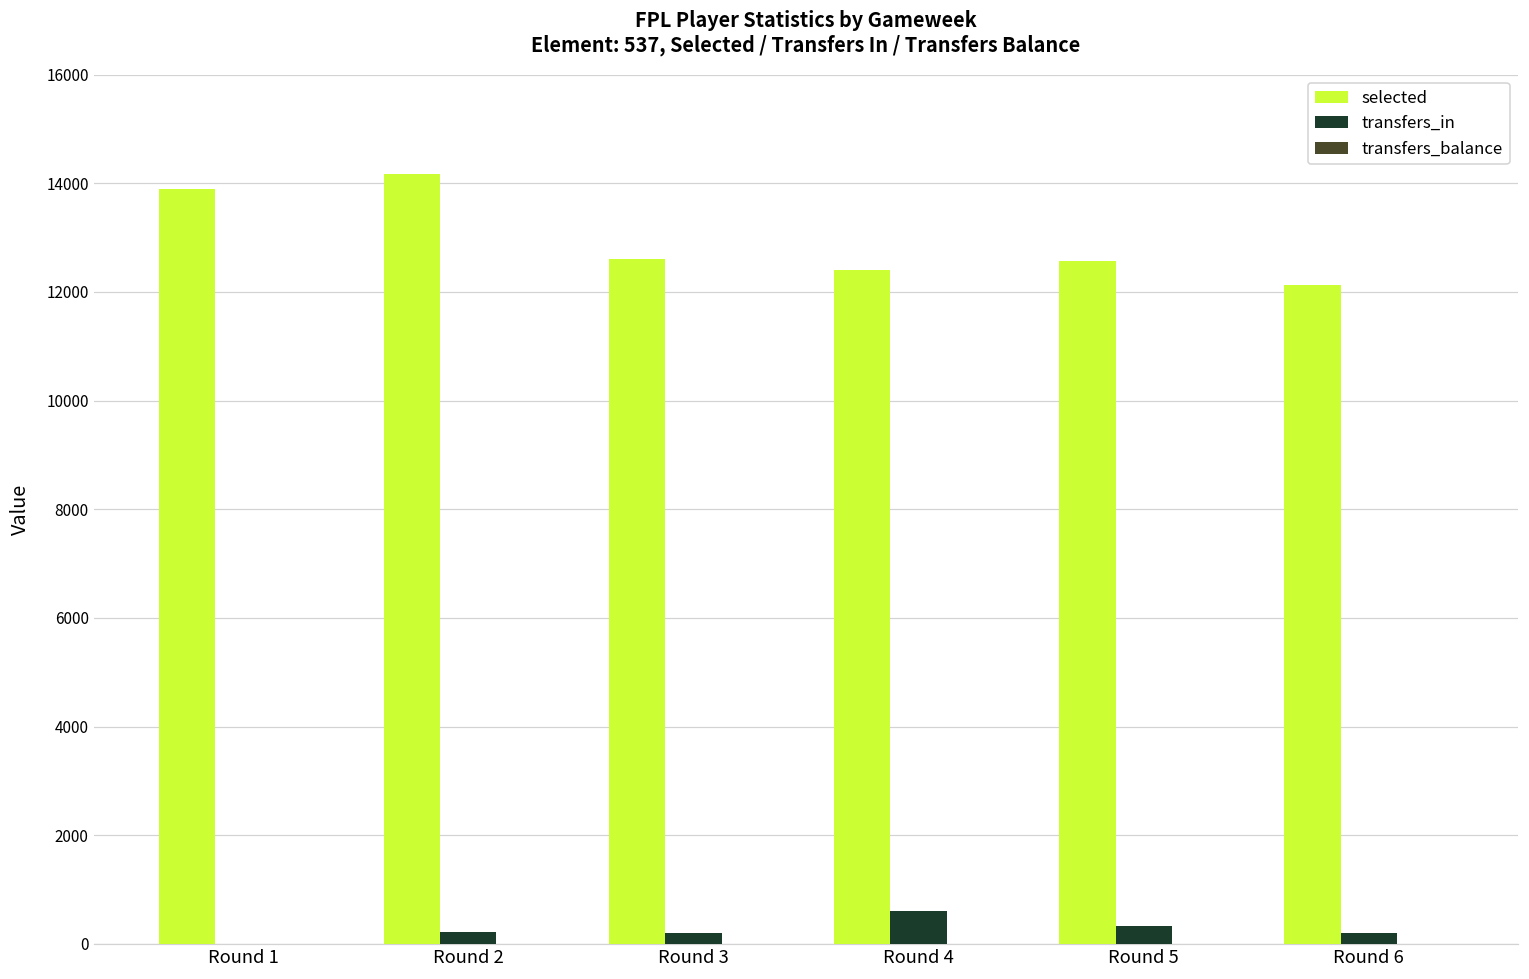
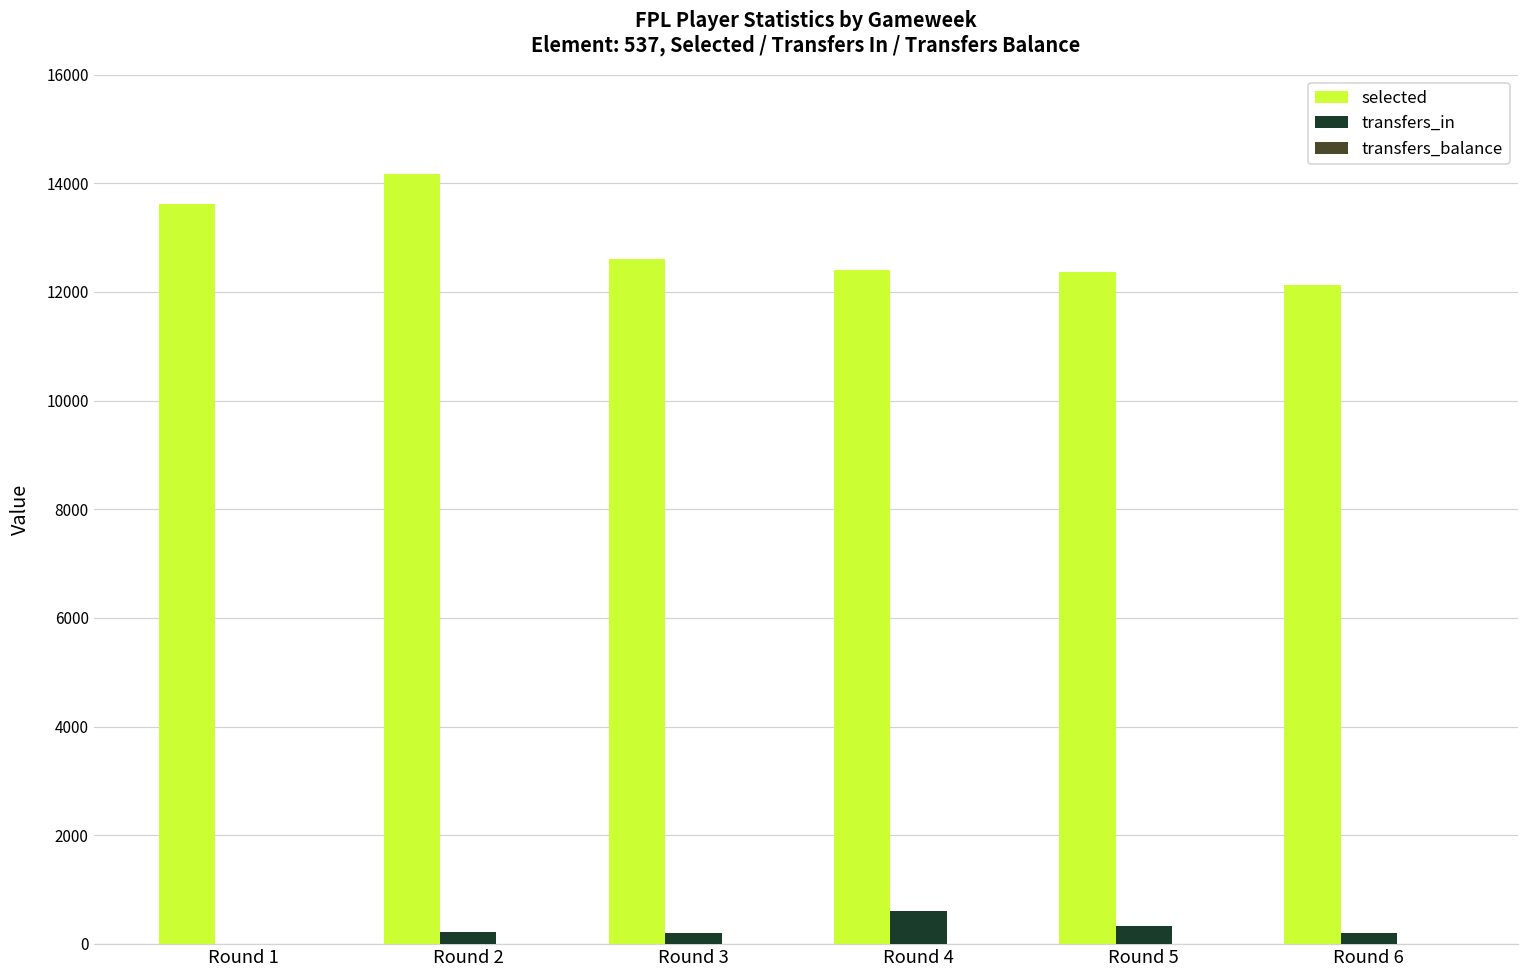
selected, Round 1: 13900 -> 13600
selected, Round 5: 12600 -> 12400
